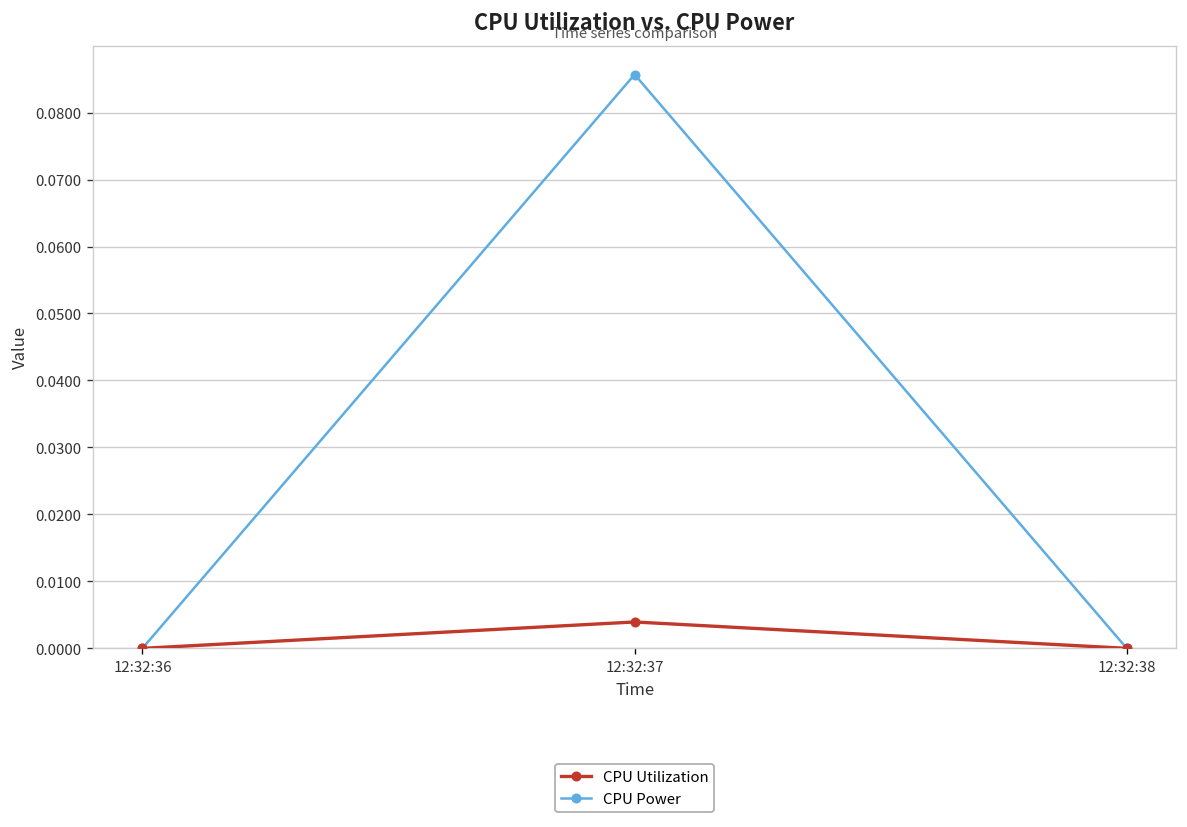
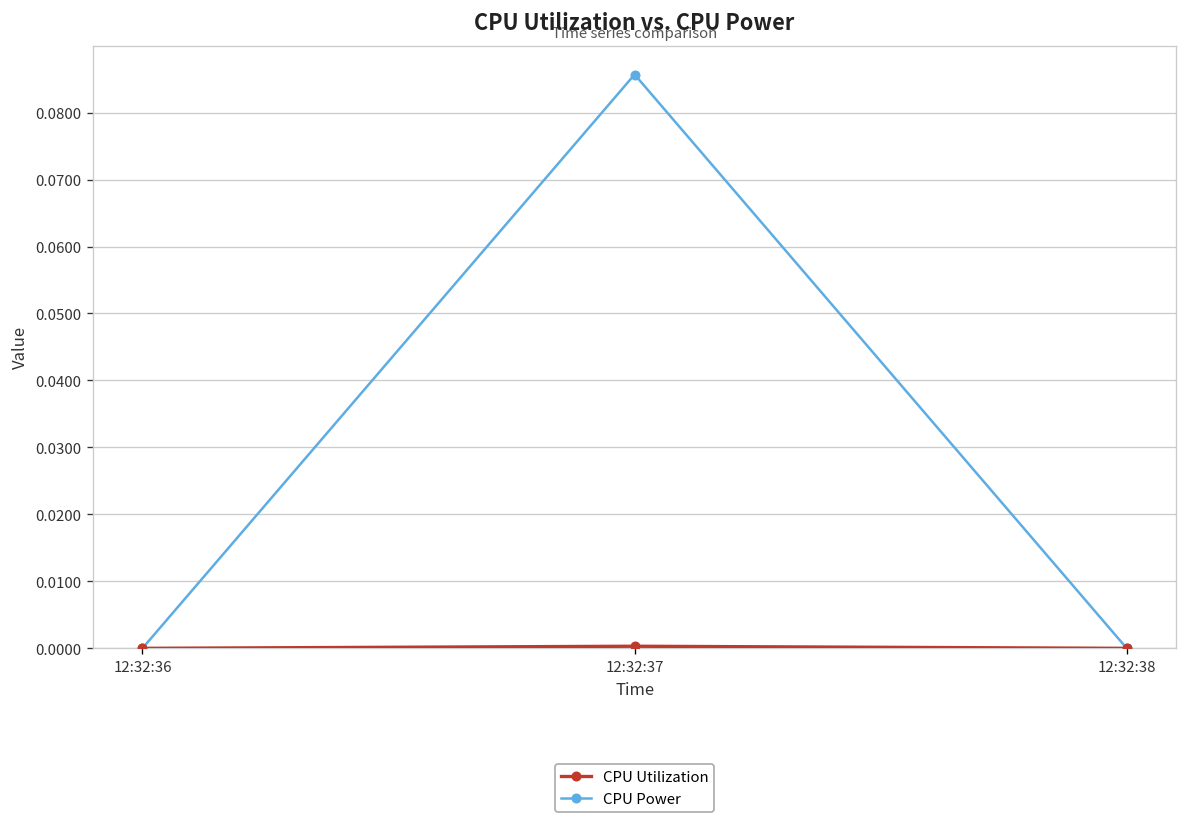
CPU Utilization, 12:32:37: 0.004 -> 0.000
